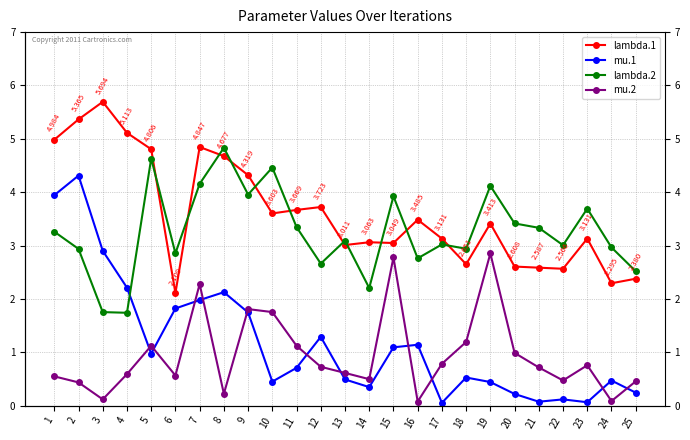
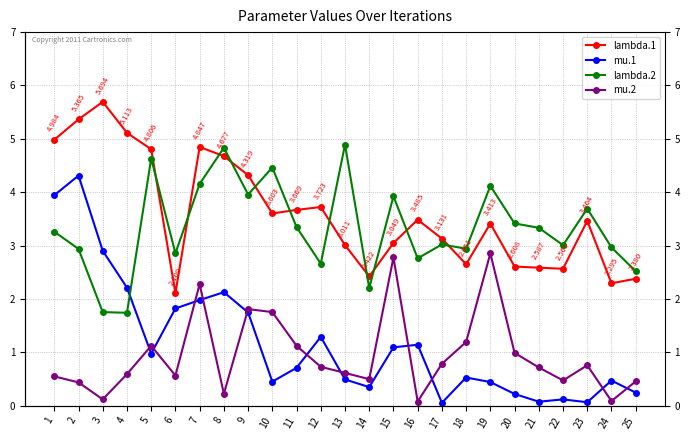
lambda.2, 13: 3.1 -> 4.9
lambda.1, 14: 3.063 -> 2.422
lambda.1, 23: 3.131 -> 3.464
